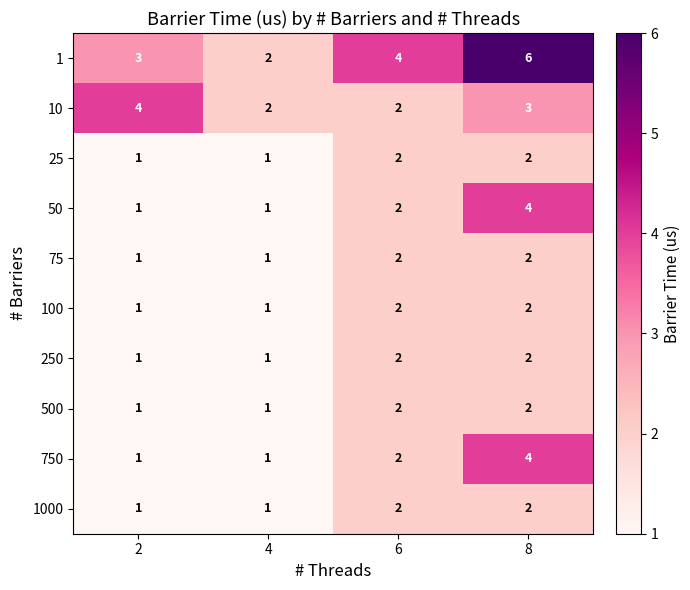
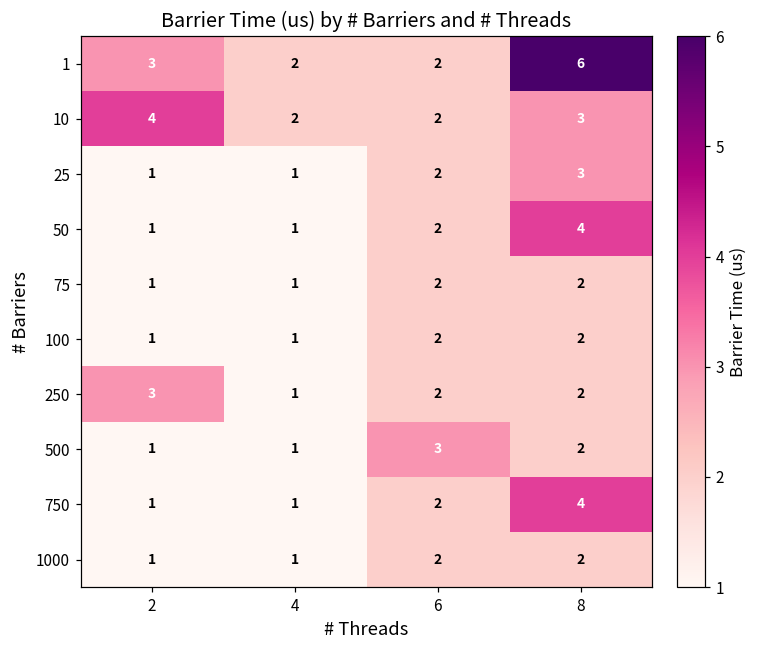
1, 6: 4 -> 2
25, 8: 2 -> 3
250, 2: 1 -> 3
500, 6: 2 -> 3
